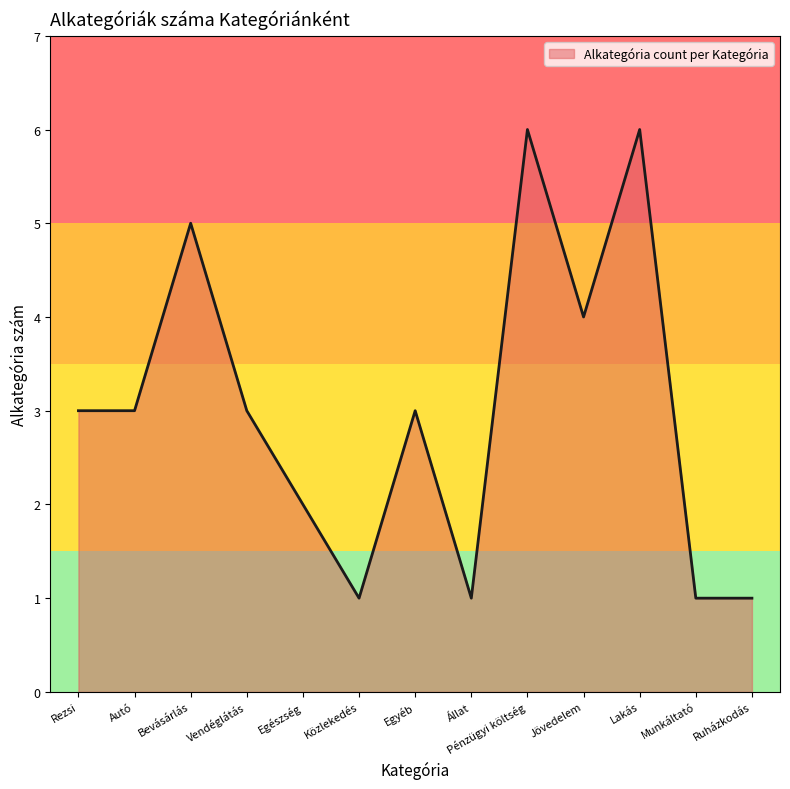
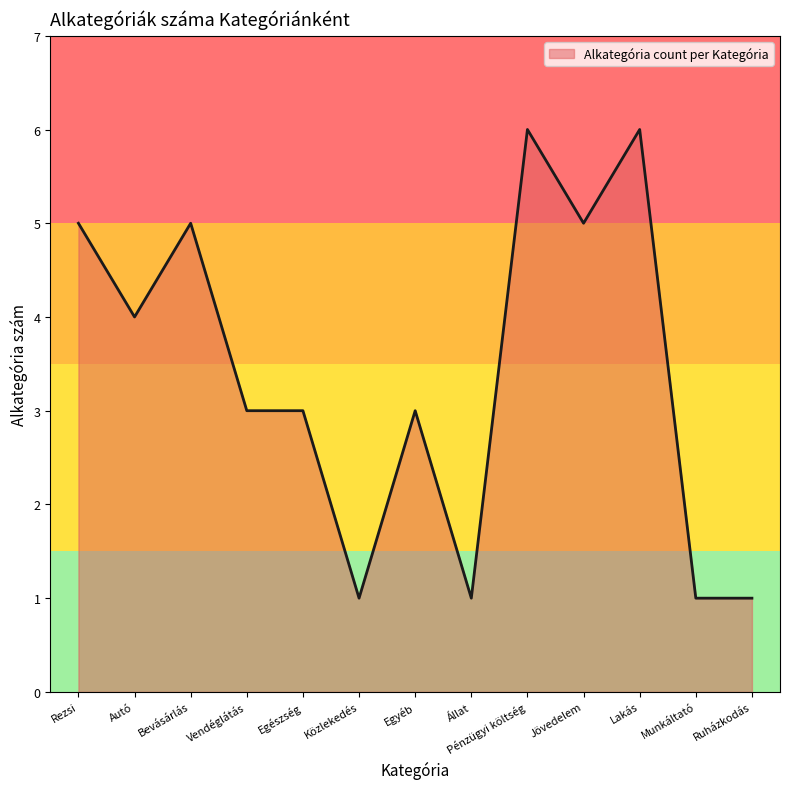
Rezsi: 3 -> 5
Autó: 3 -> 4
Egészség: 2 -> 3
Jövedelem: 4 -> 5
